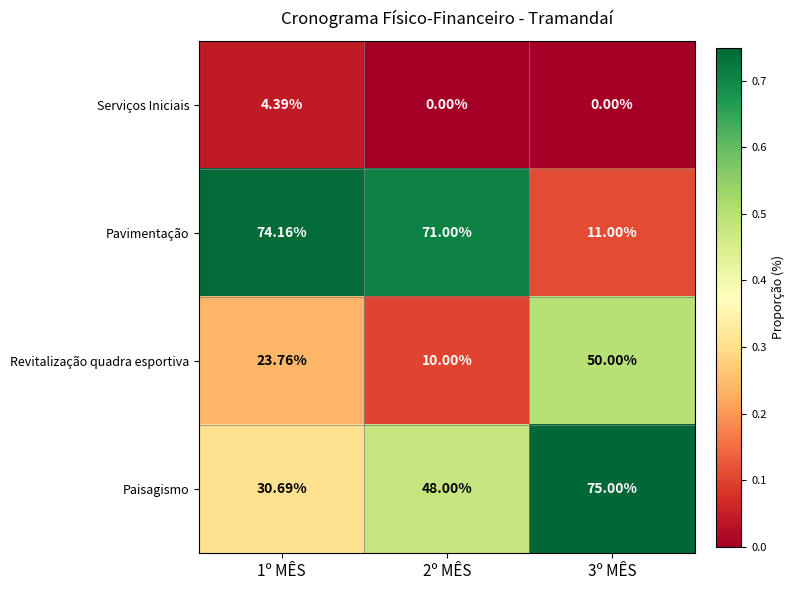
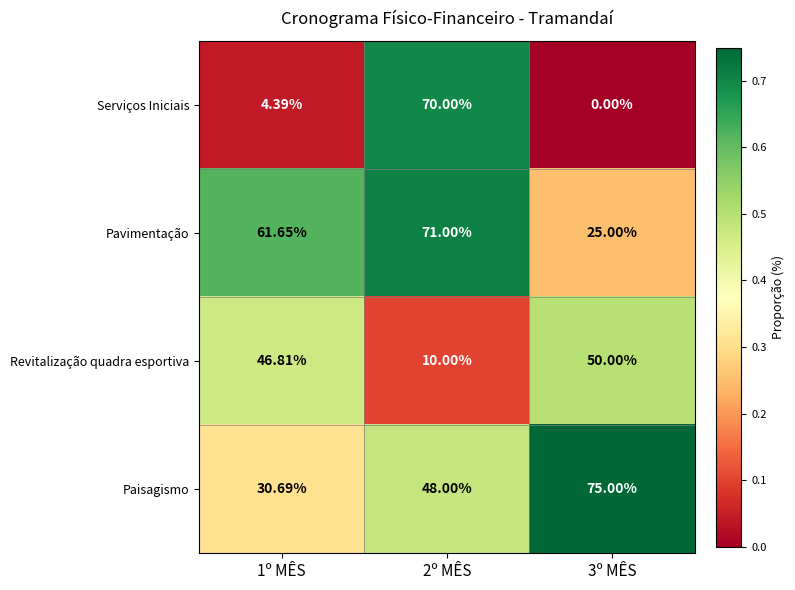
Serviços Iniciais, 2º MÊS: 0.00% -> 70.00%
Pavimentação, 1º MÊS: 74.16% -> 61.65%
Pavimentação, 3º MÊS: 11.00% -> 25.00%
Revitalização quadra esportiva, 1º MÊS: 23.76% -> 46.81%
